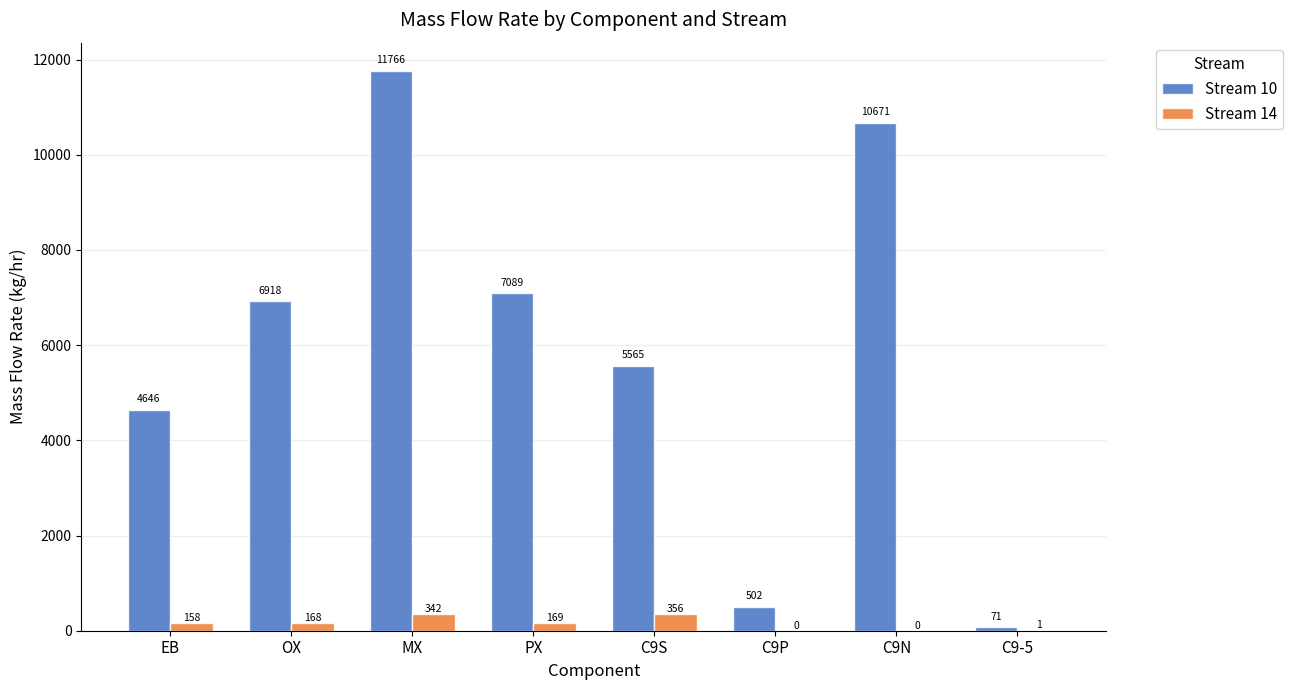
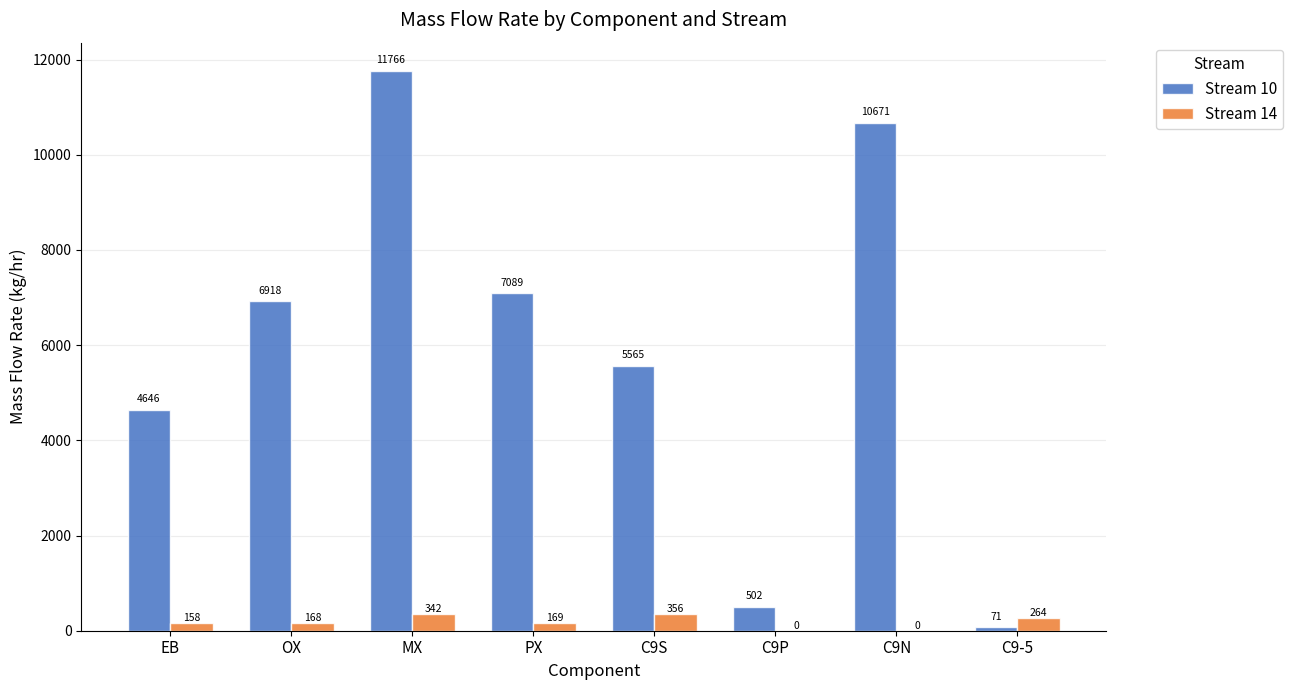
Stream 14, C9-5: 1 -> 264
